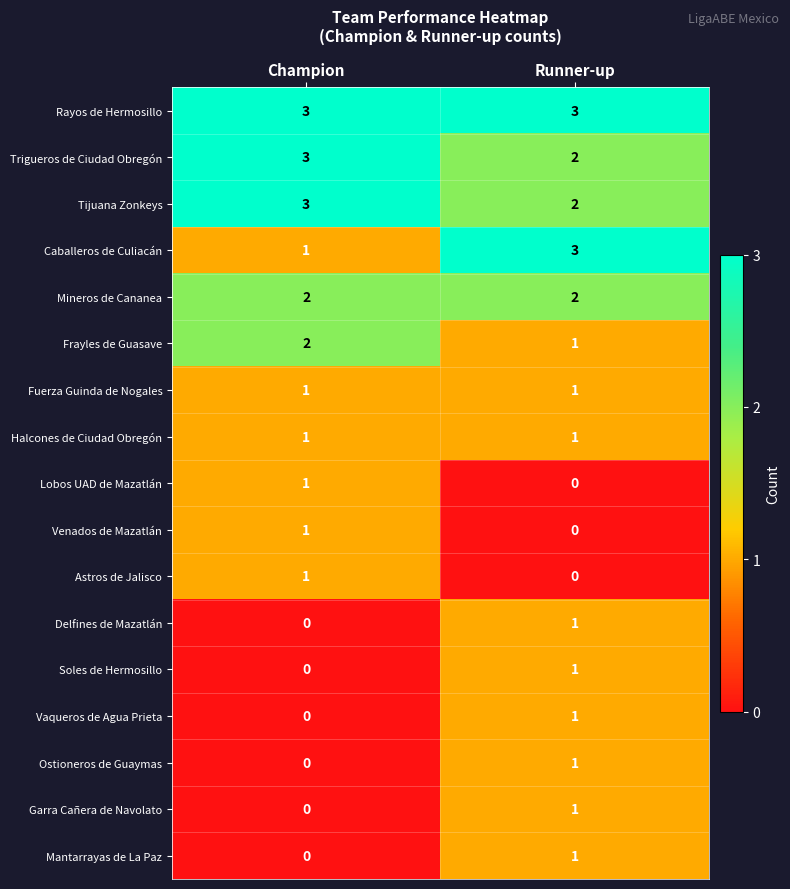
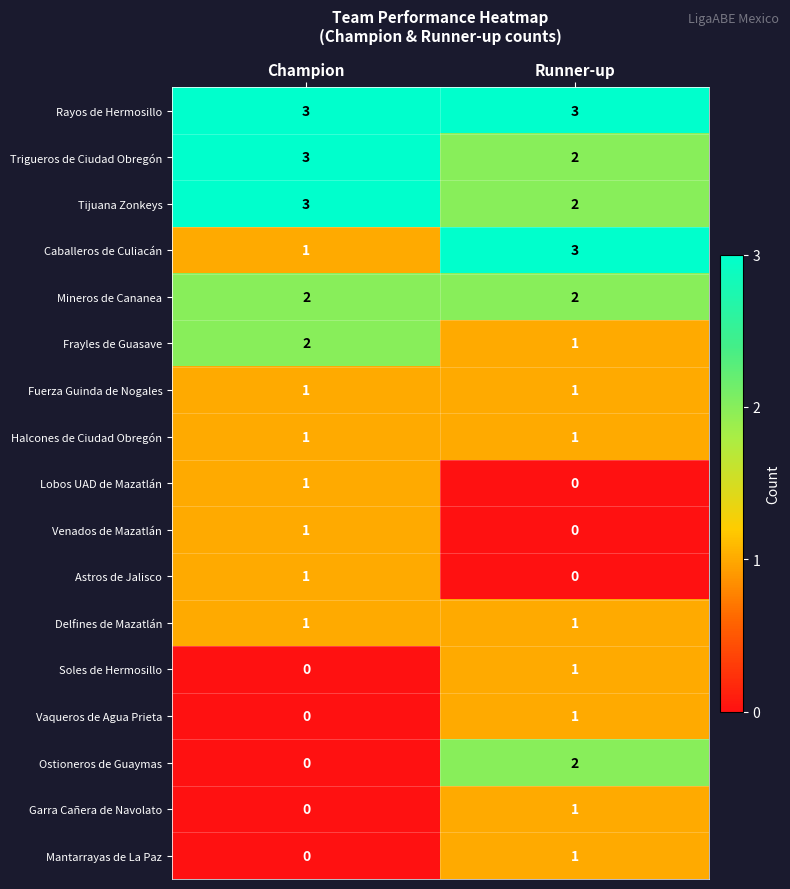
Delfines de Mazatlán, Champion: 0 -> 1
Ostioneros de Guaymas, Runner-up: 1 -> 2
